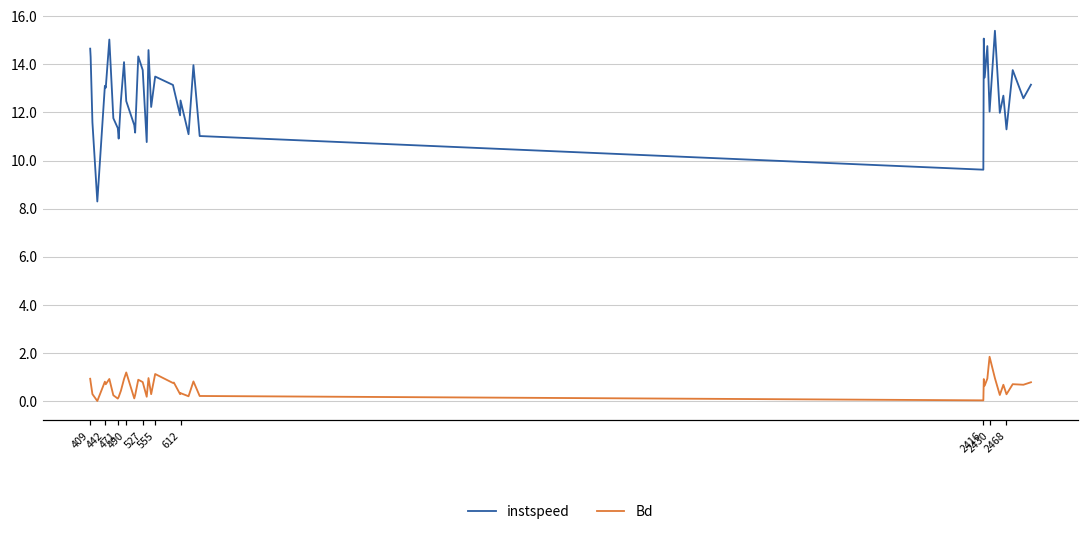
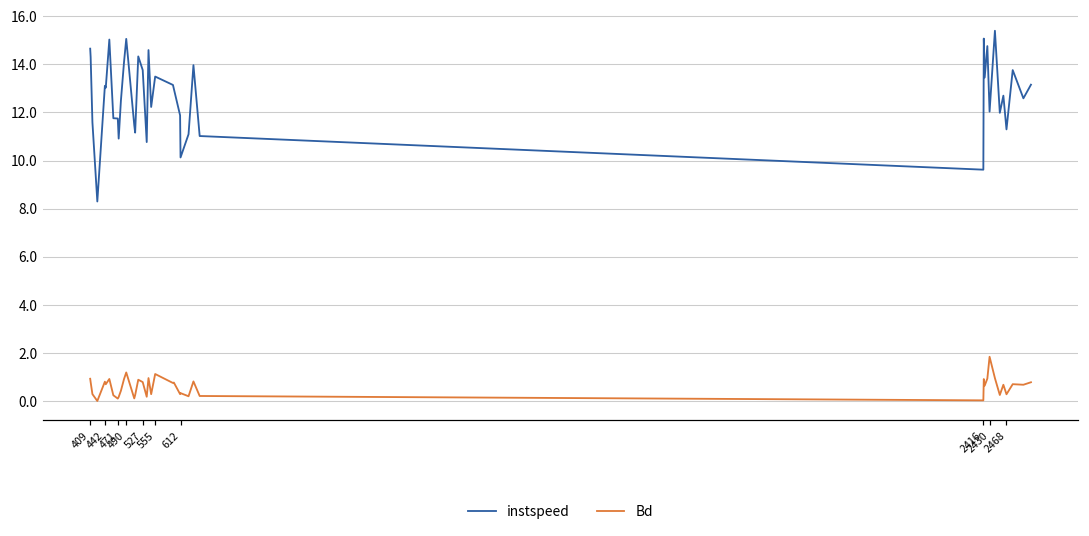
instspeed, 471: 11.3 -> 11.7
instspeed, 490: 12.5 -> 15.1
instspeed, 612: 12.5 -> 10.1
